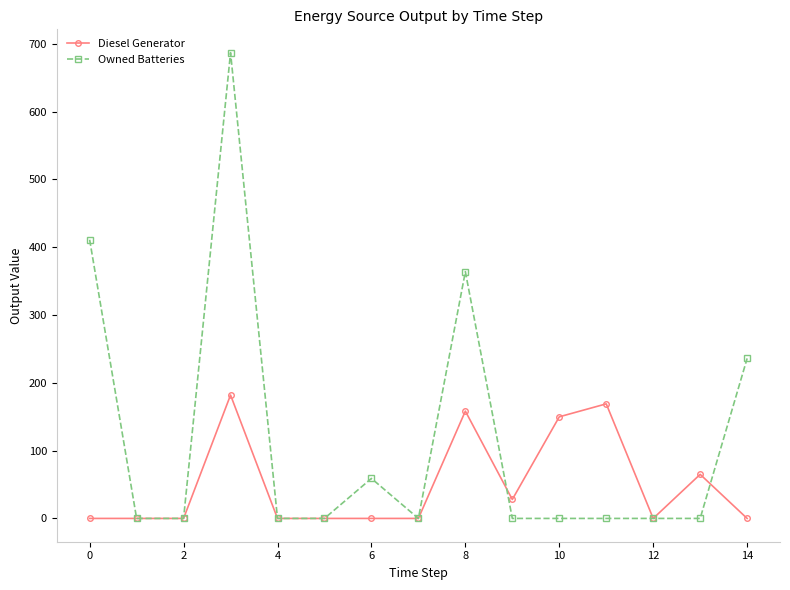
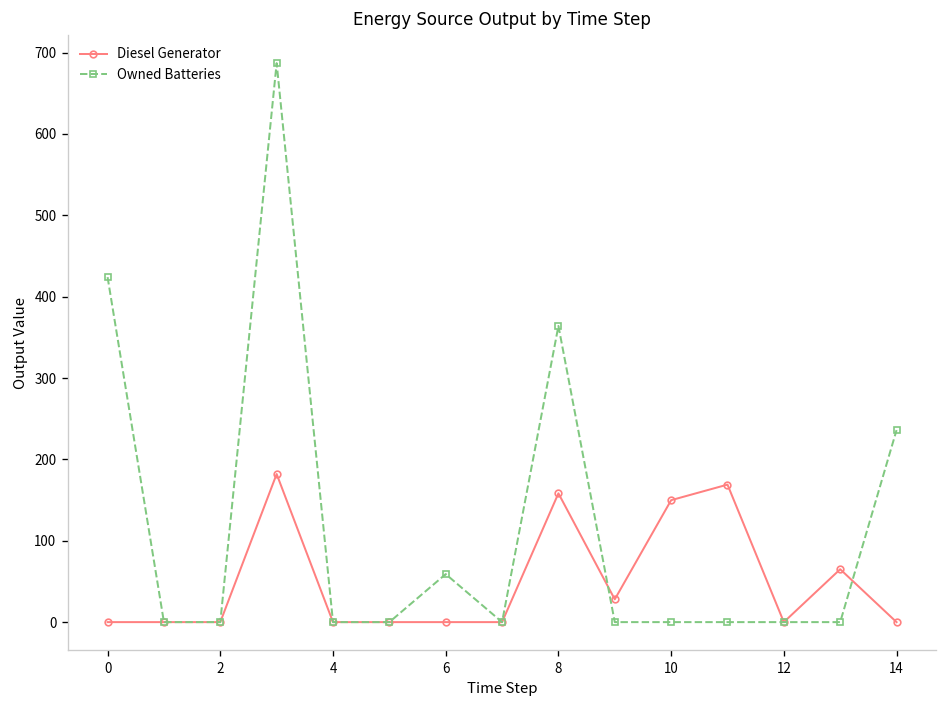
Owned Batteries, 0: 410 -> 420
